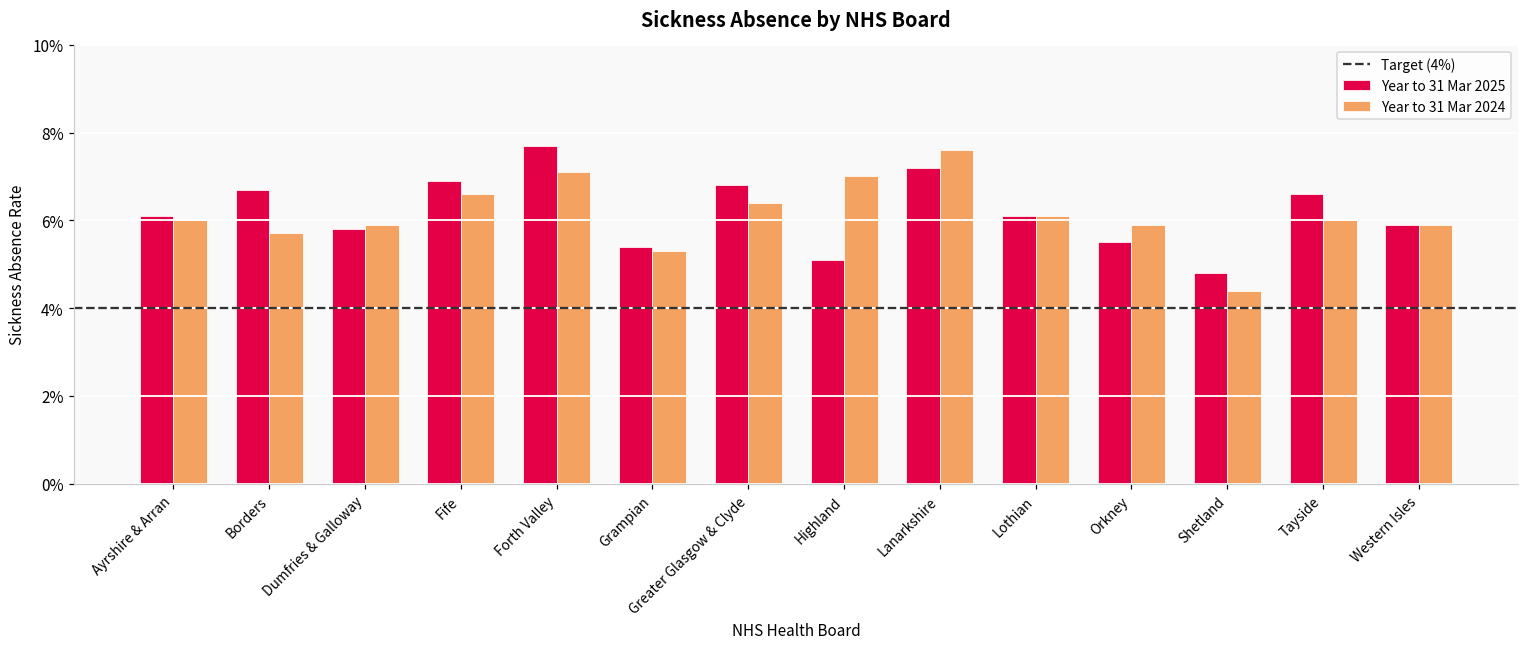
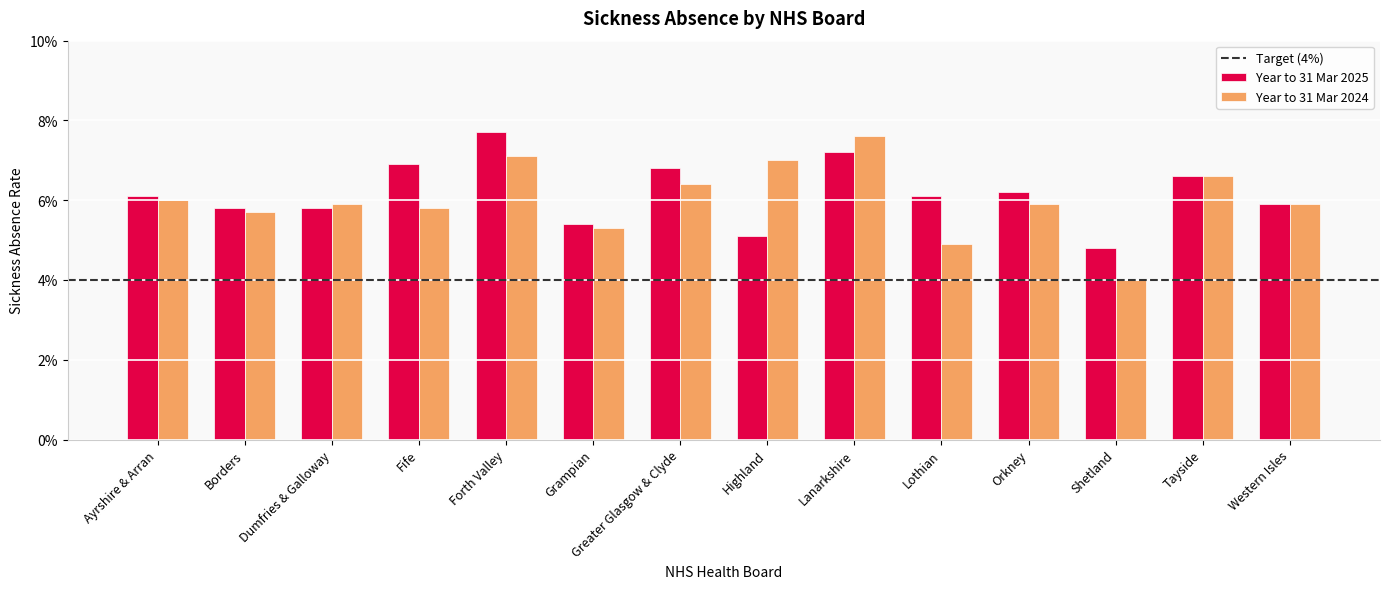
Year to 31 Mar 2025, Borders: 6.7% -> 5.8%
Year to 31 Mar 2024, Fife: 6.6% -> 5.8%
Year to 31 Mar 2024, Lothian: 6.1% -> 4.9%
Year to 31 Mar 2025, Orkney: 5.5% -> 6.2%
Year to 31 Mar 2024, Shetland: 4.4% -> 4.0%
Year to 31 Mar 2024, Tayside: 6.0% -> 6.6%
